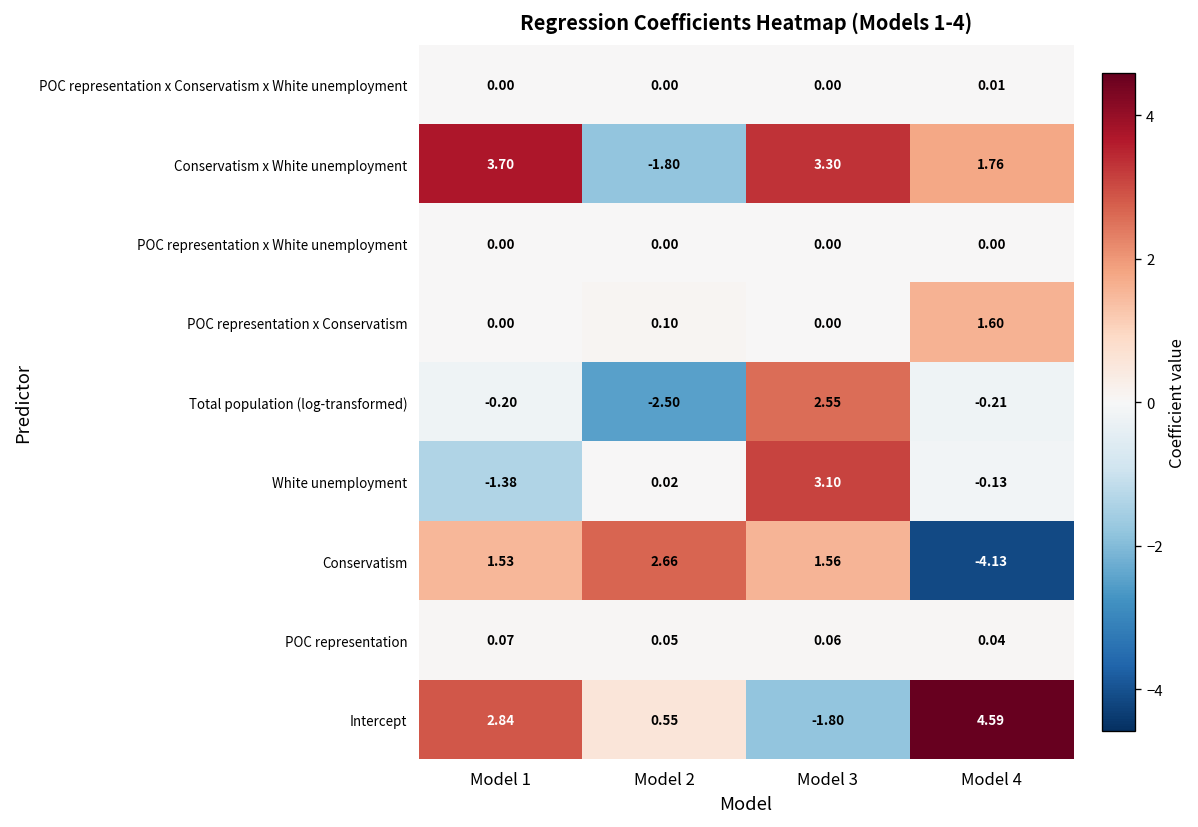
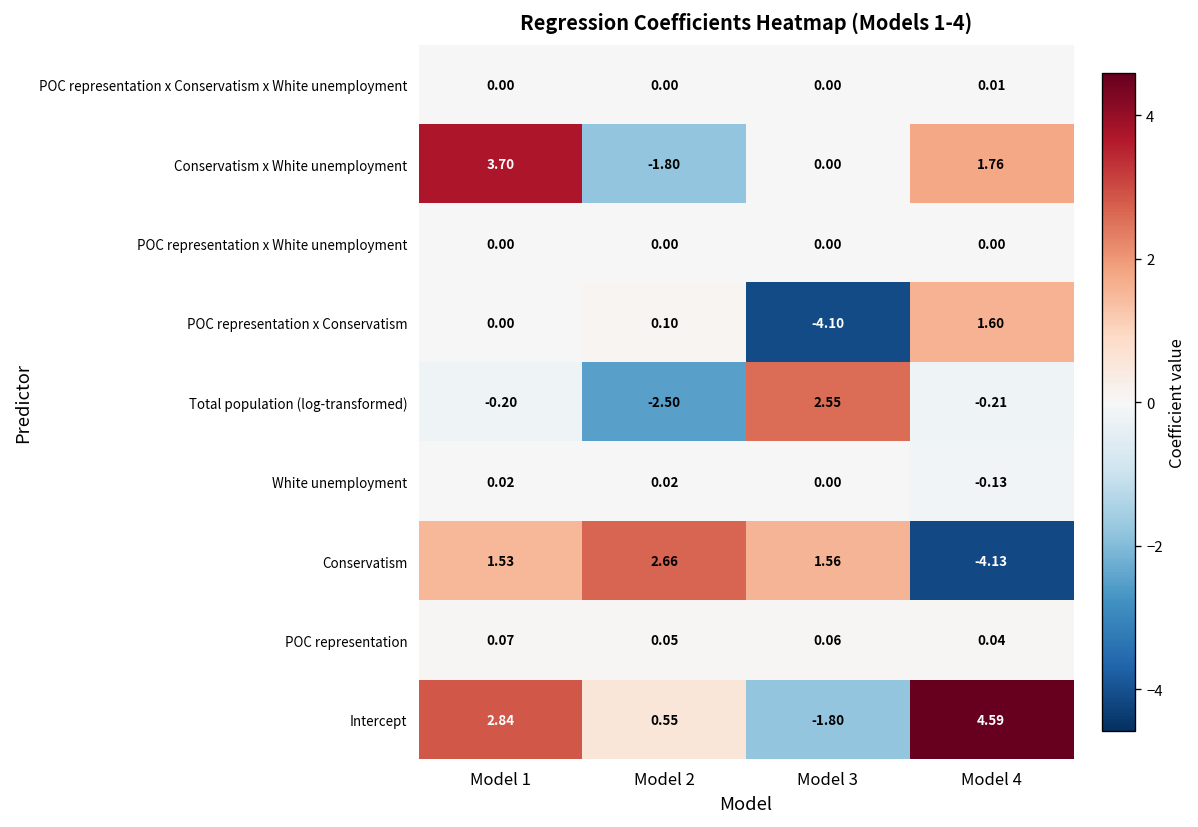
Conservatism x White unemployment, Model 3: 3.30 -> 0.00
POC representation x Conservatism, Model 3: 0.00 -> -4.10
White unemployment, Model 1: -1.38 -> 0.02
White unemployment, Model 3: 3.10 -> 0.00
